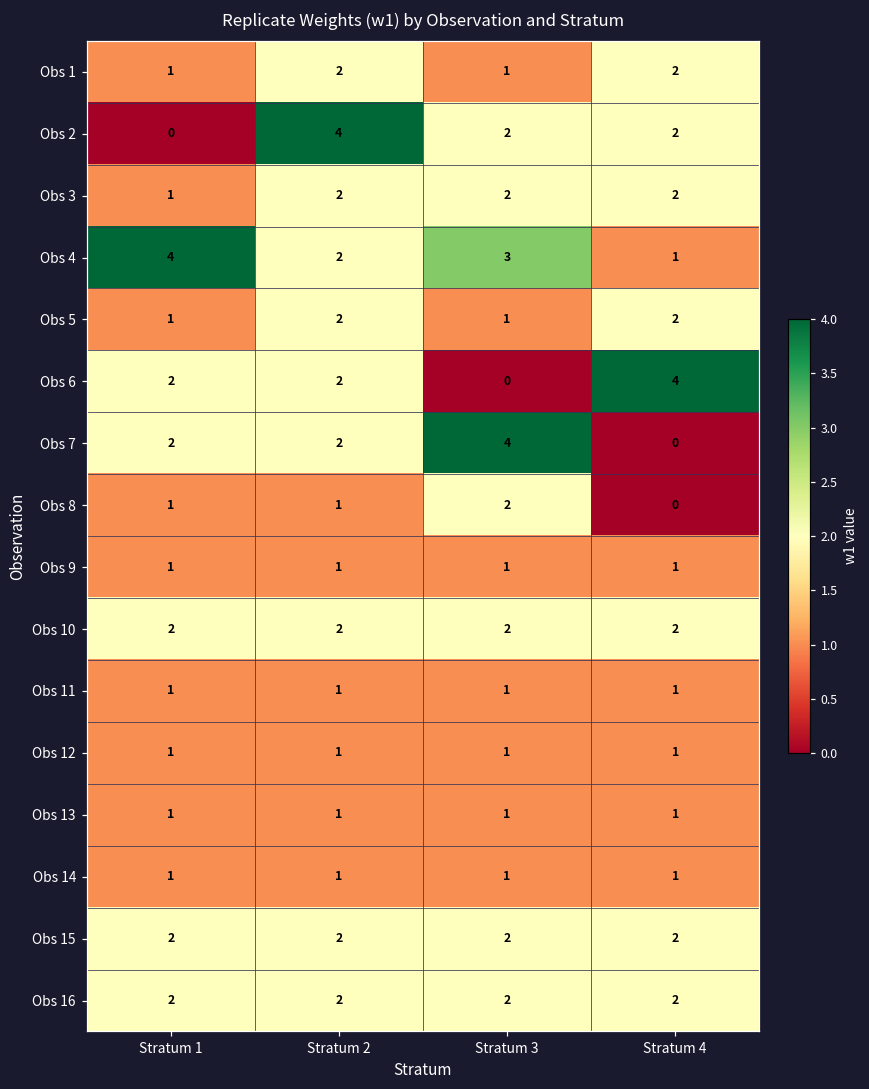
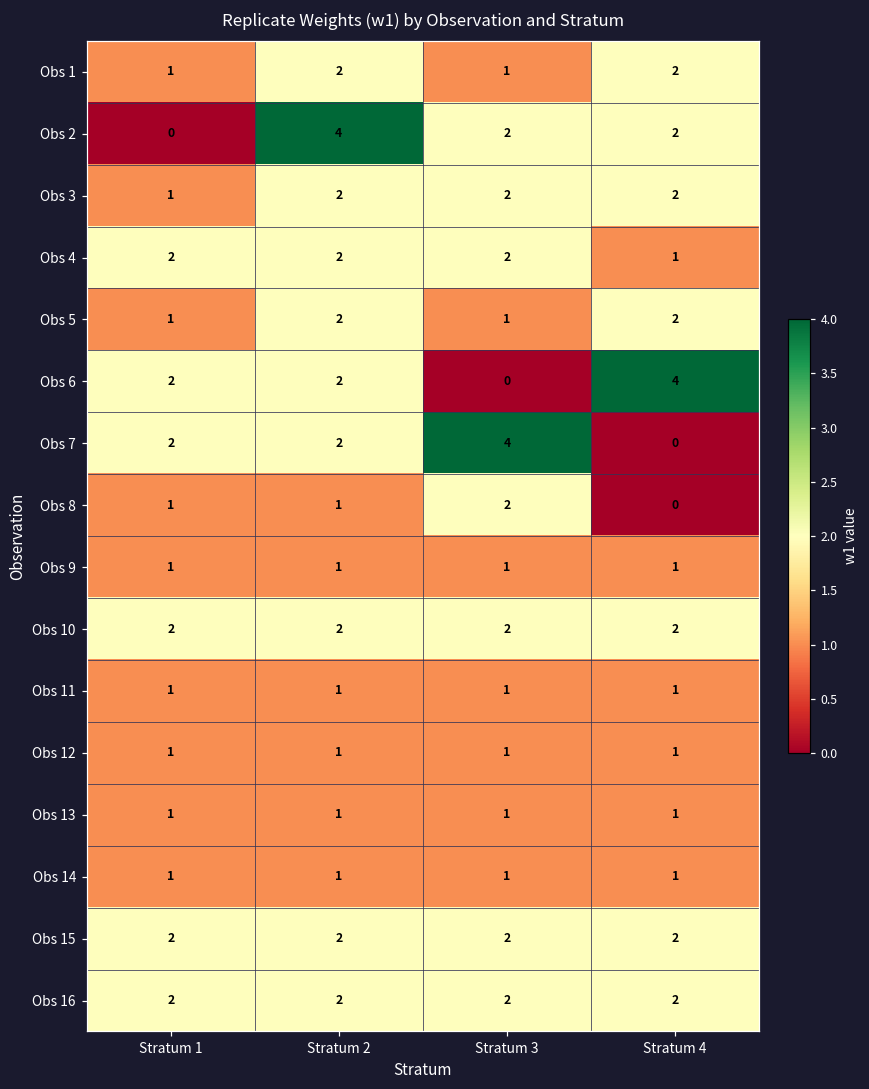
Obs 4, Stratum 1: 4 -> 2
Obs 4, Stratum 3: 3 -> 2
